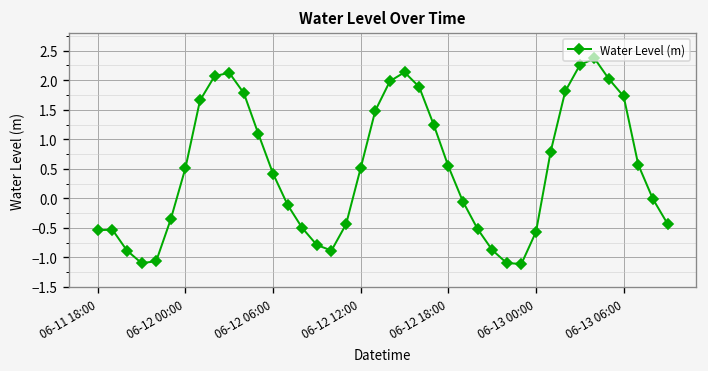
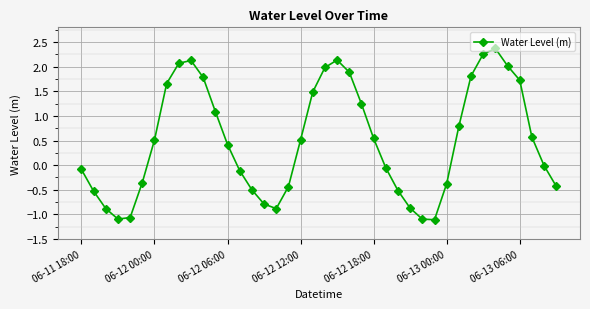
06-11 18:00: -0.5 -> -0.1
06-13 00:00: -0.6 -> -0.4
